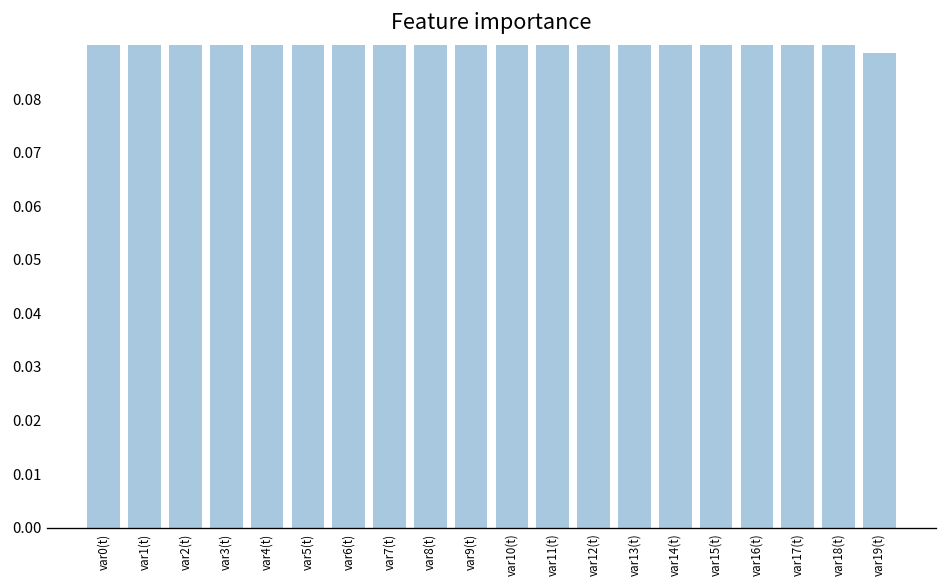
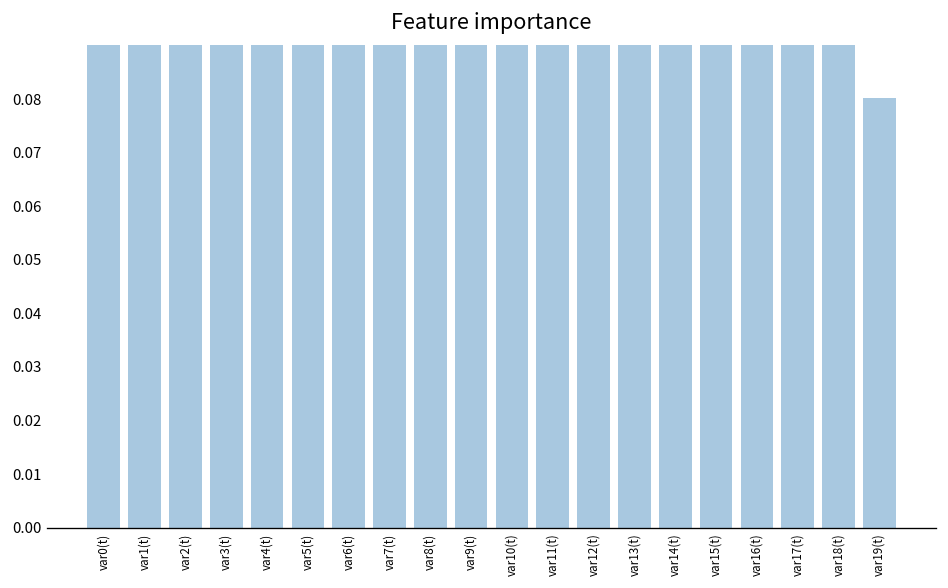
var19(t): 0.089 -> 0.080
